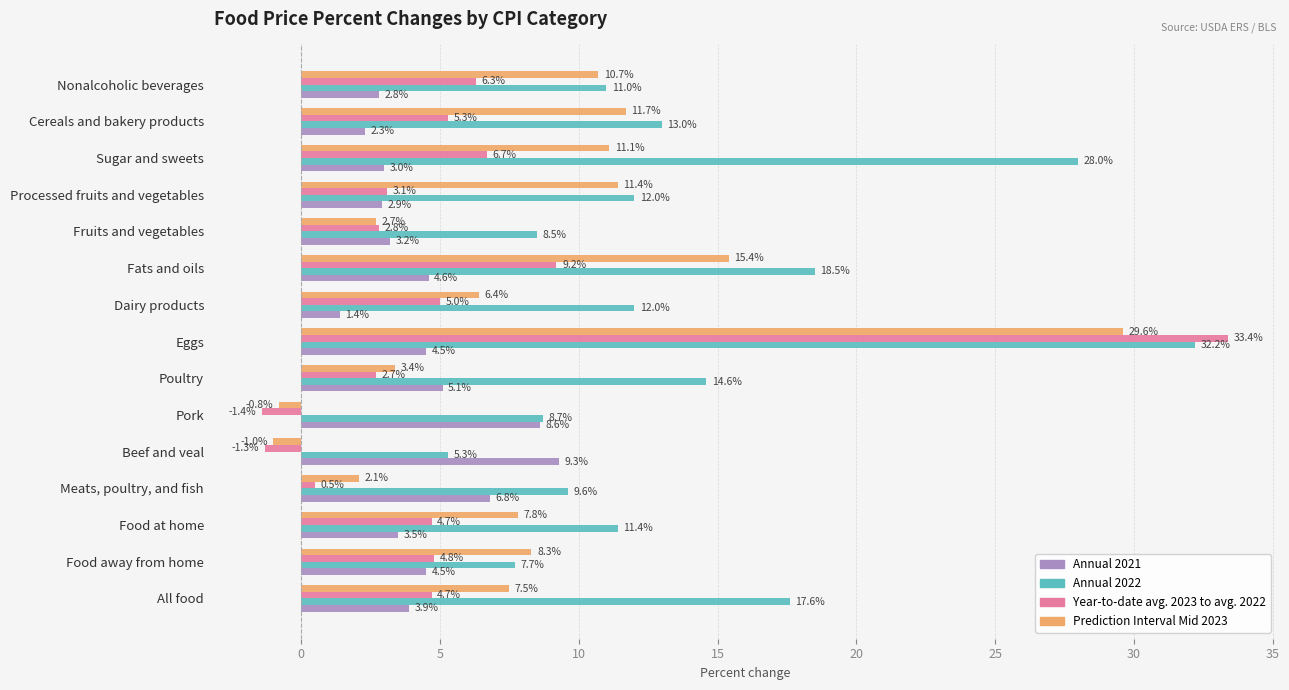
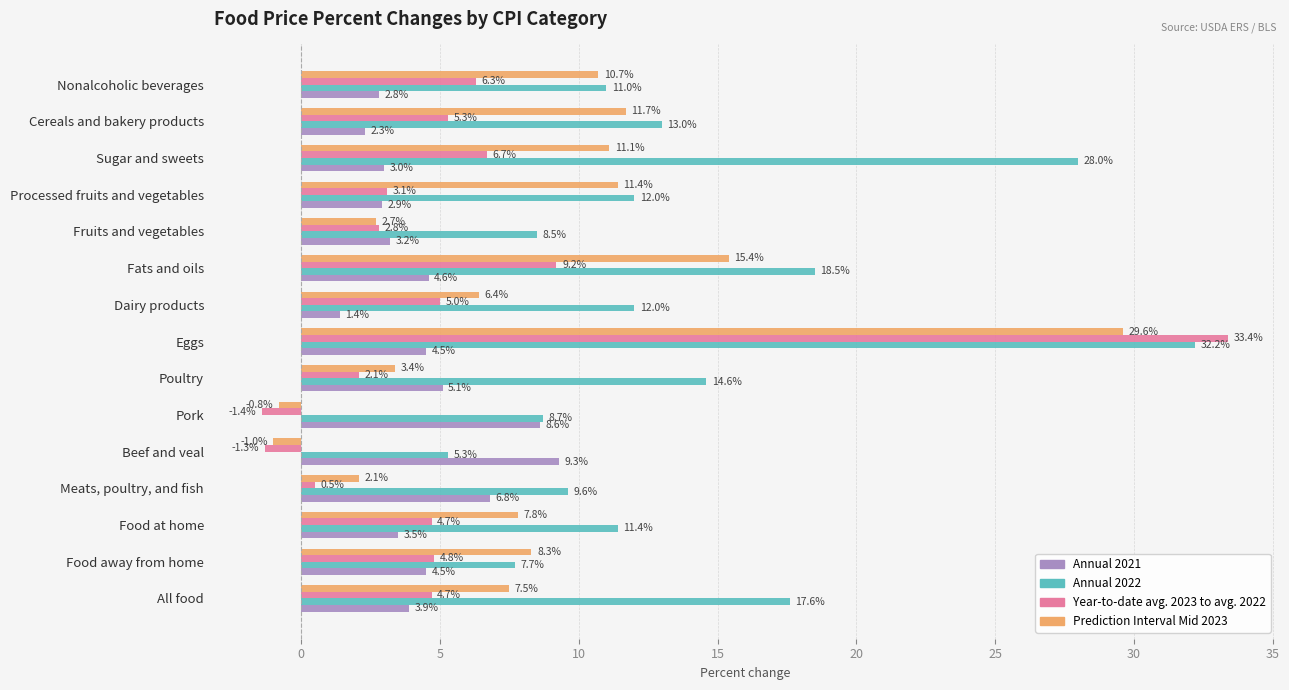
Year-to-date avg. 2023 to avg. 2022, Poultry: 2.7% -> 2.1%
